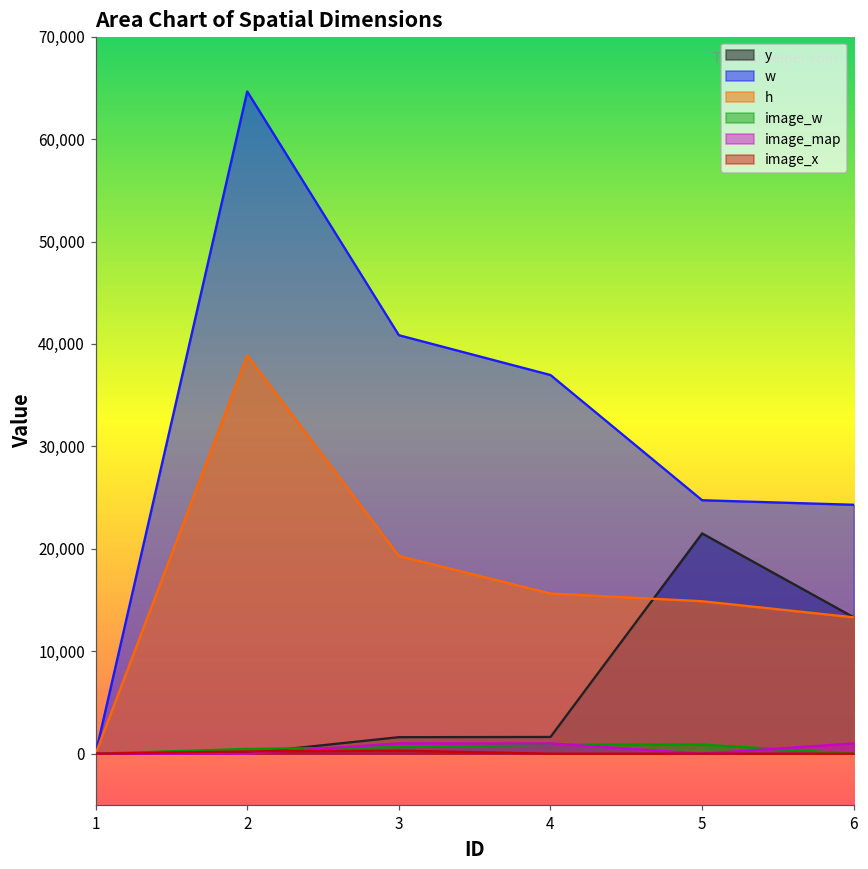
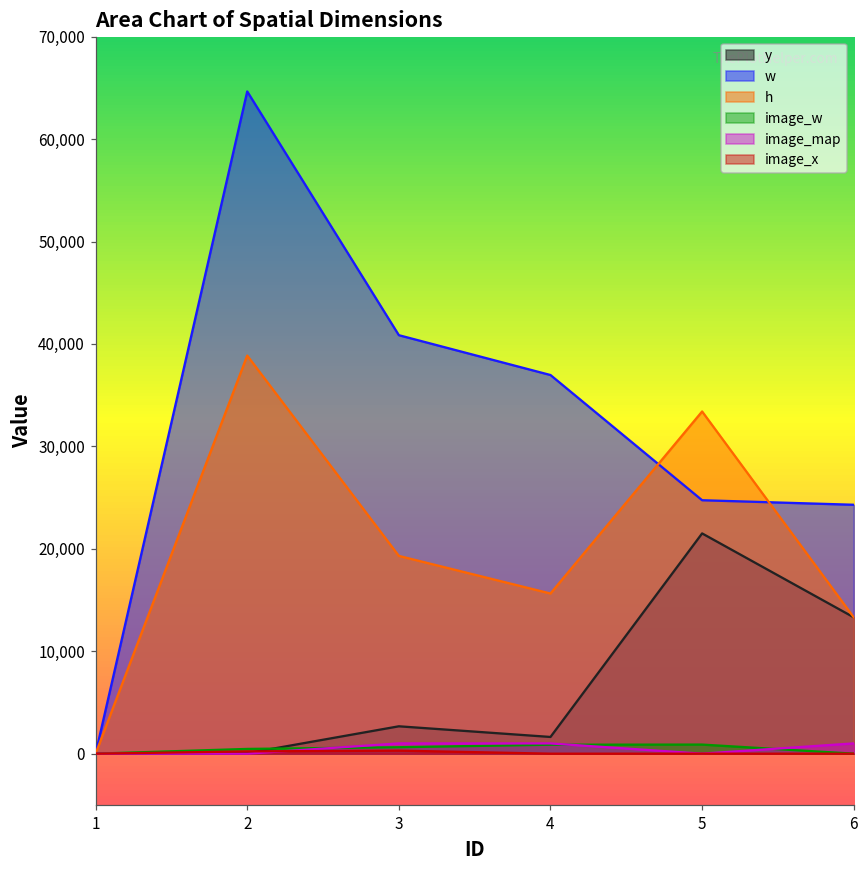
y, 3: 2,000 -> 3,000
h, 5: 15,000 -> 33,000
